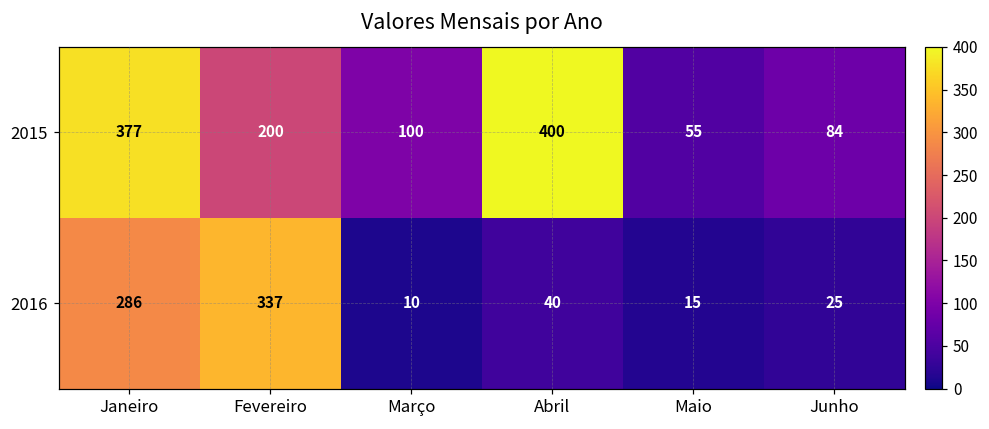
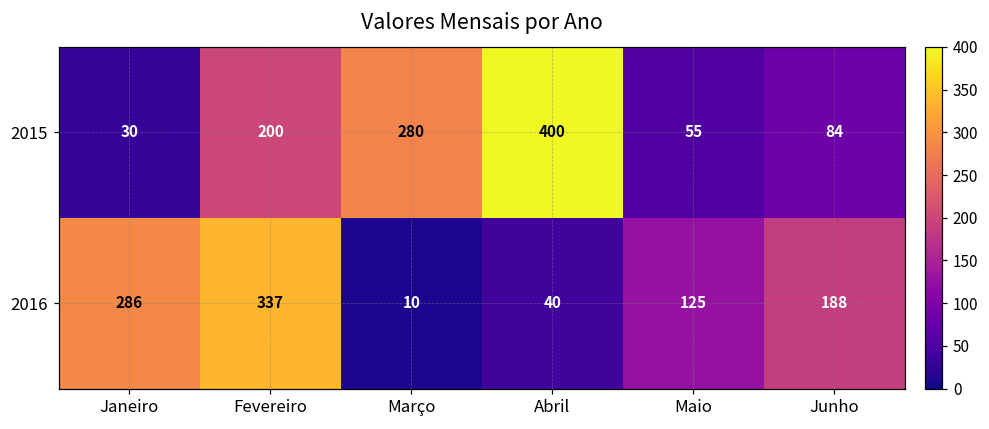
2015, Janeiro: 377 -> 30
2015, Março: 100 -> 280
2016, Maio: 15 -> 125
2016, Junho: 25 -> 188
